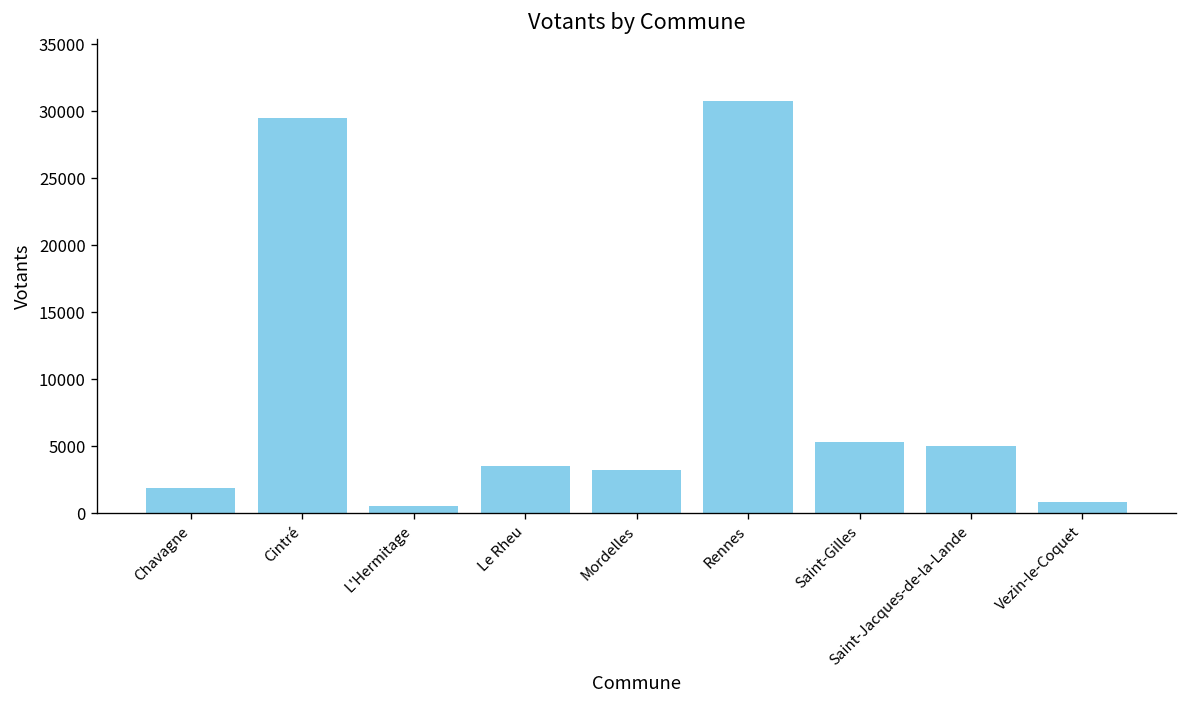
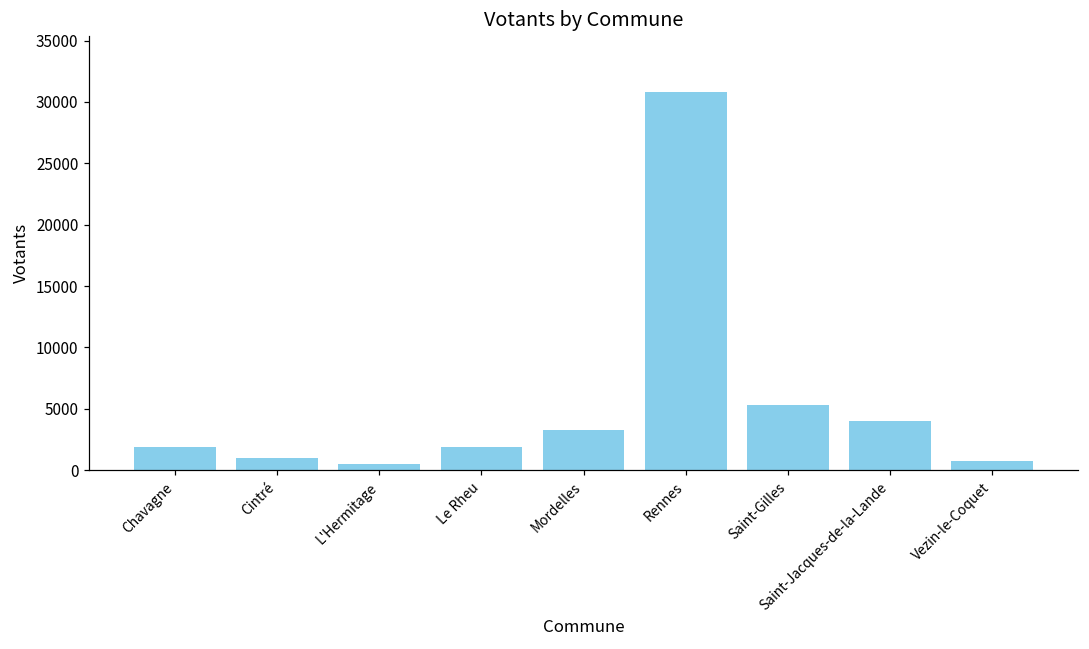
Cintré: 29500 -> 1000
Le Rheu: 3500 -> 1900
Saint-Jacques-de-la-Lande: 5000 -> 4000
